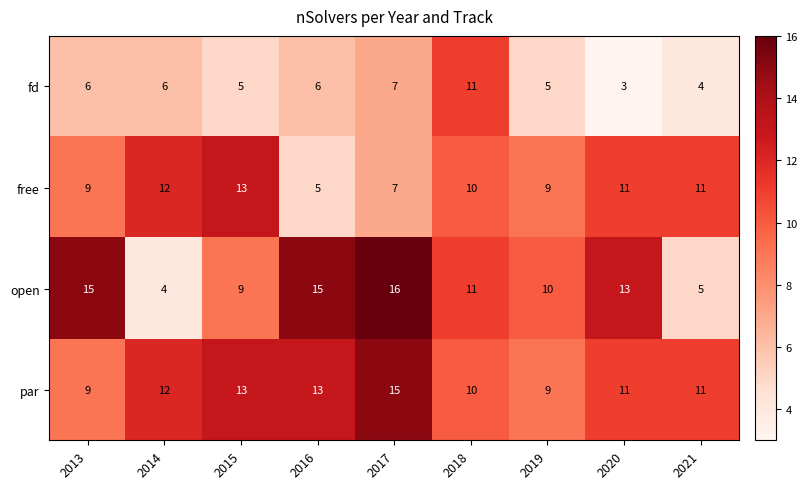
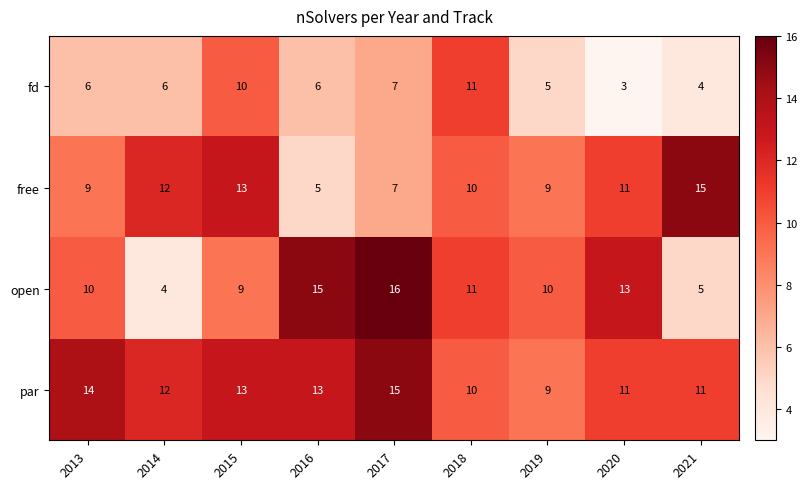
fd, 2015: 5 -> 10
free, 2021: 11 -> 15
open, 2013: 15 -> 10
par, 2013: 9 -> 14
